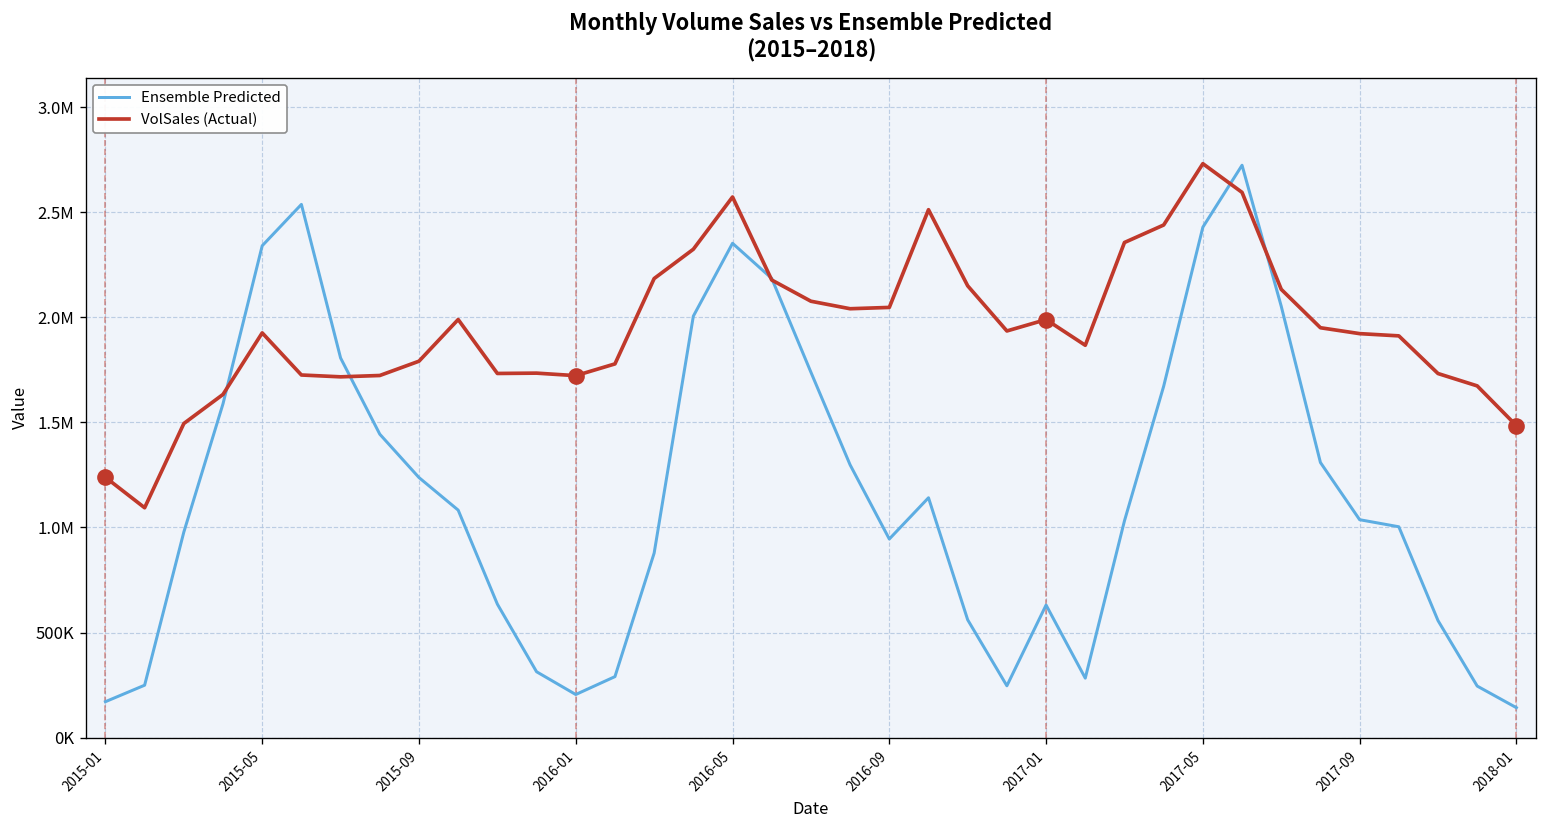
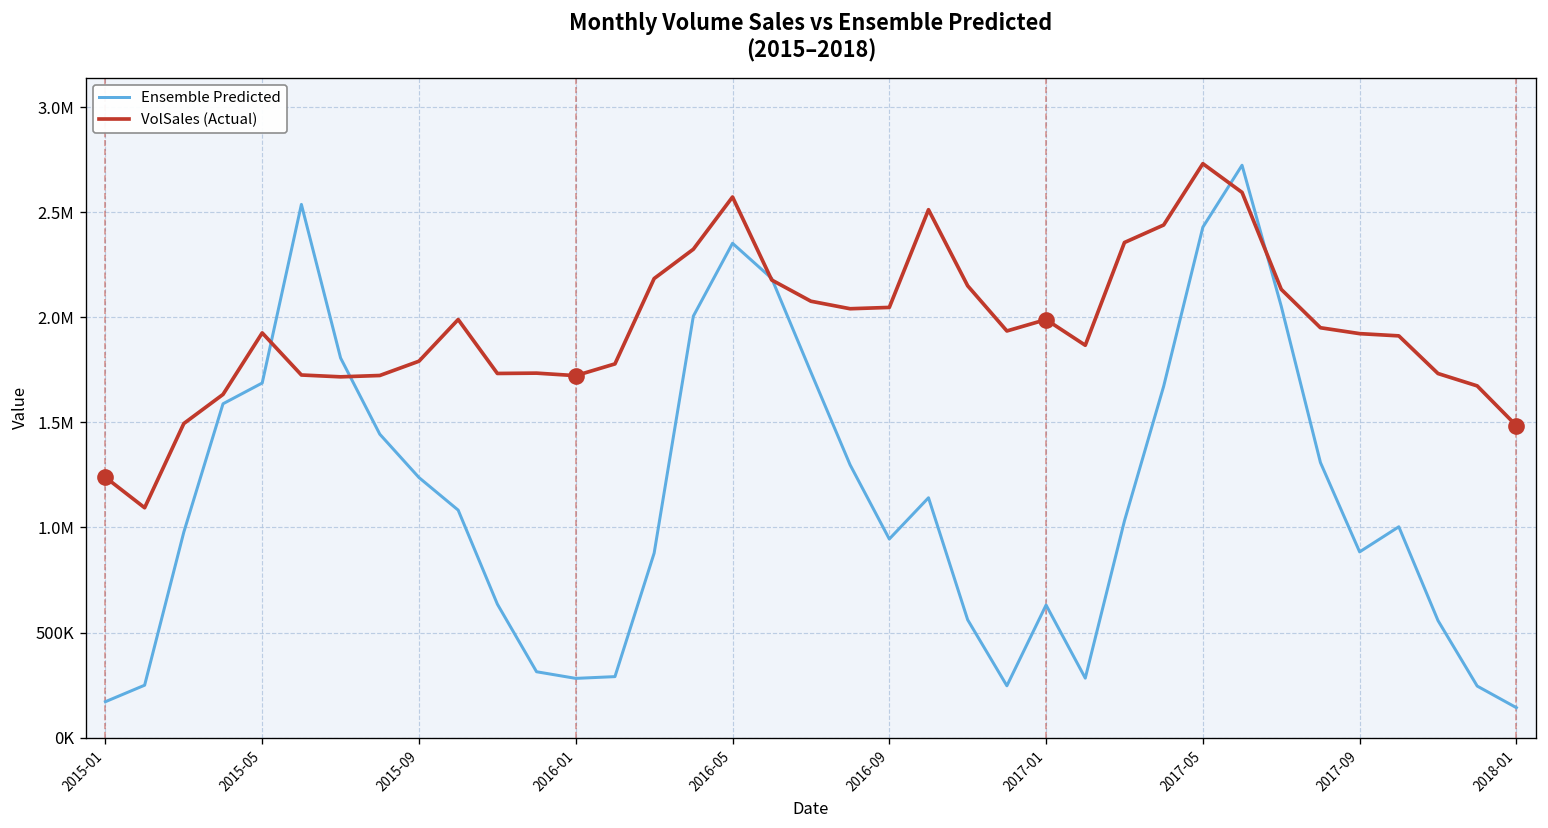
Ensemble Predicted, 2015-05: 2340000 -> 1690000
Ensemble Predicted, 2016-01: 200000 -> 280000
Ensemble Predicted, 2017-09: 1040000 -> 880000
